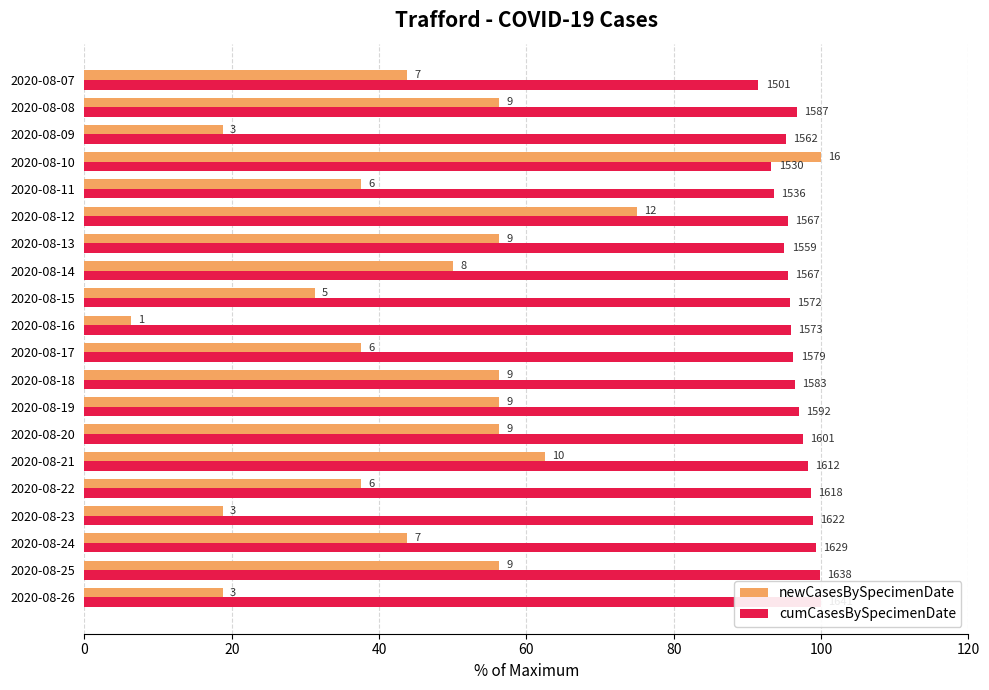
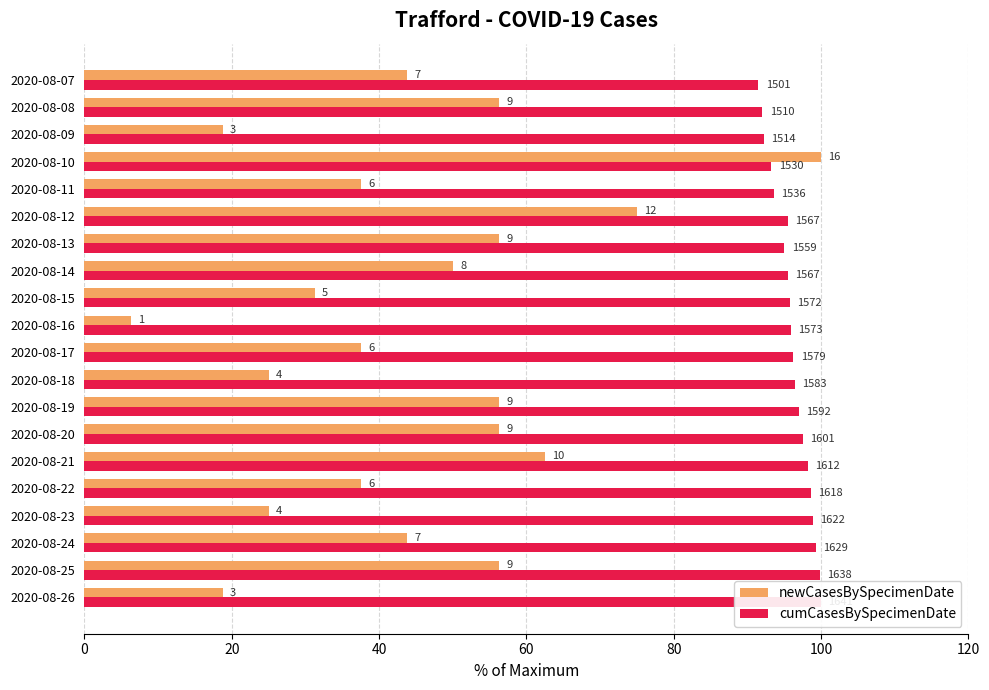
cumCasesBySpecimenDate, 2020-08-08: 1587 -> 1510
cumCasesBySpecimenDate, 2020-08-09: 1562 -> 1514
newCasesBySpecimenDate, 2020-08-18: 9 -> 4
newCasesBySpecimenDate, 2020-08-23: 3 -> 4
